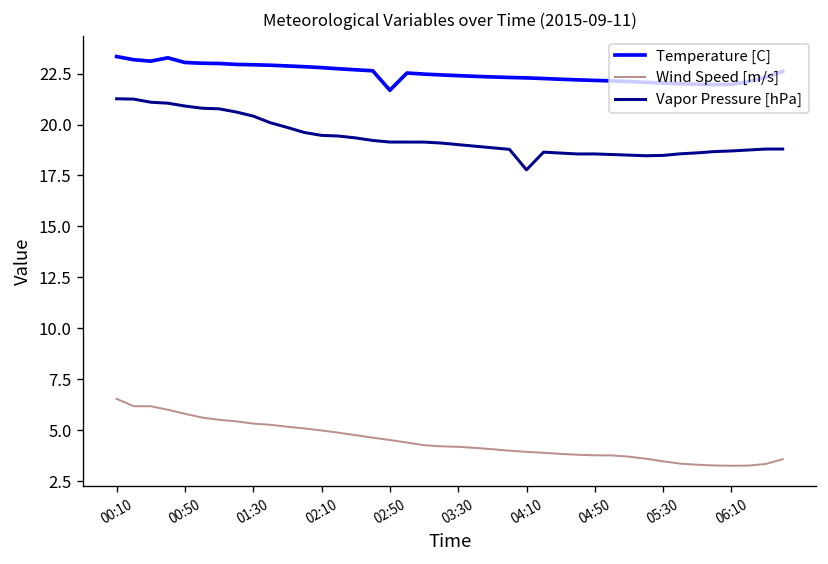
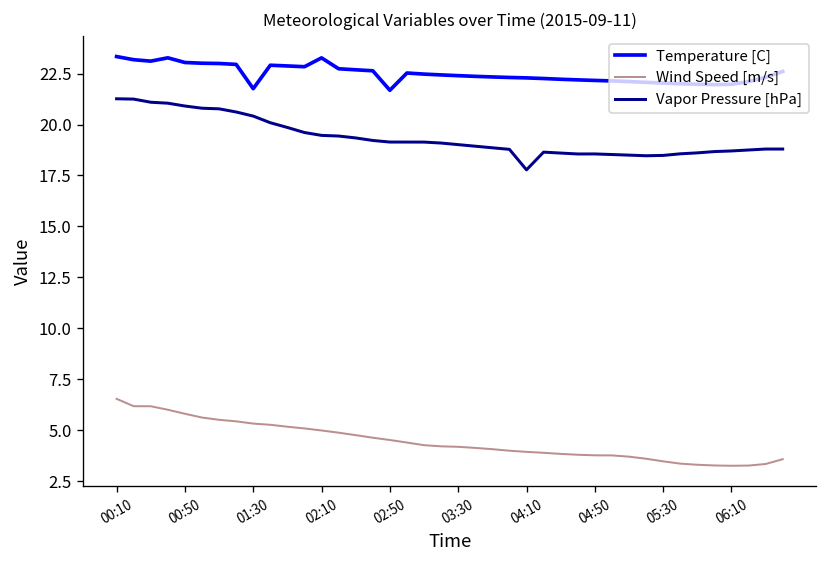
Temperature [C], 01:30: 22.9 -> 21.8
Temperature [C], 02:10: 22.8 -> 23.3
